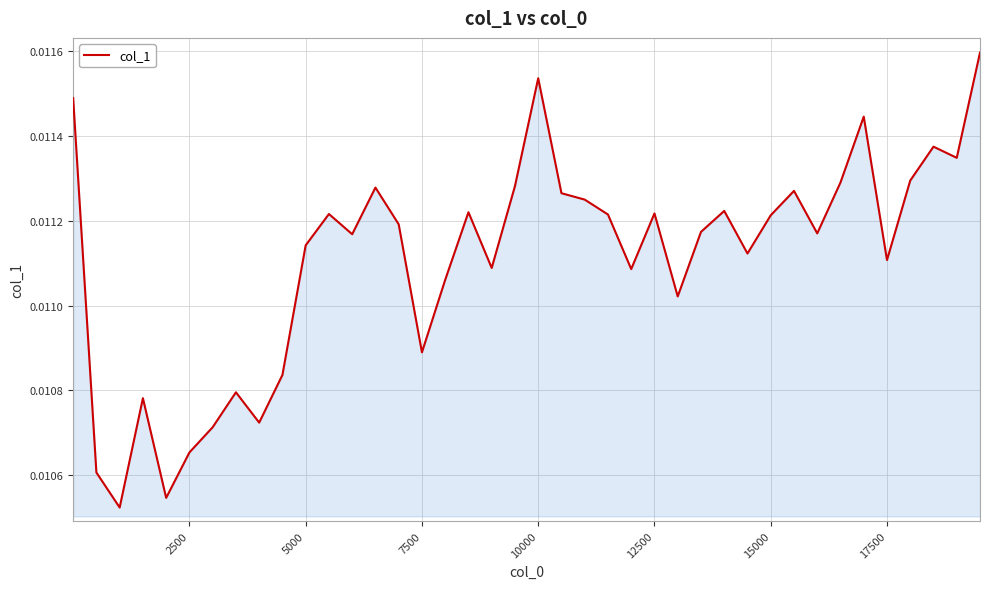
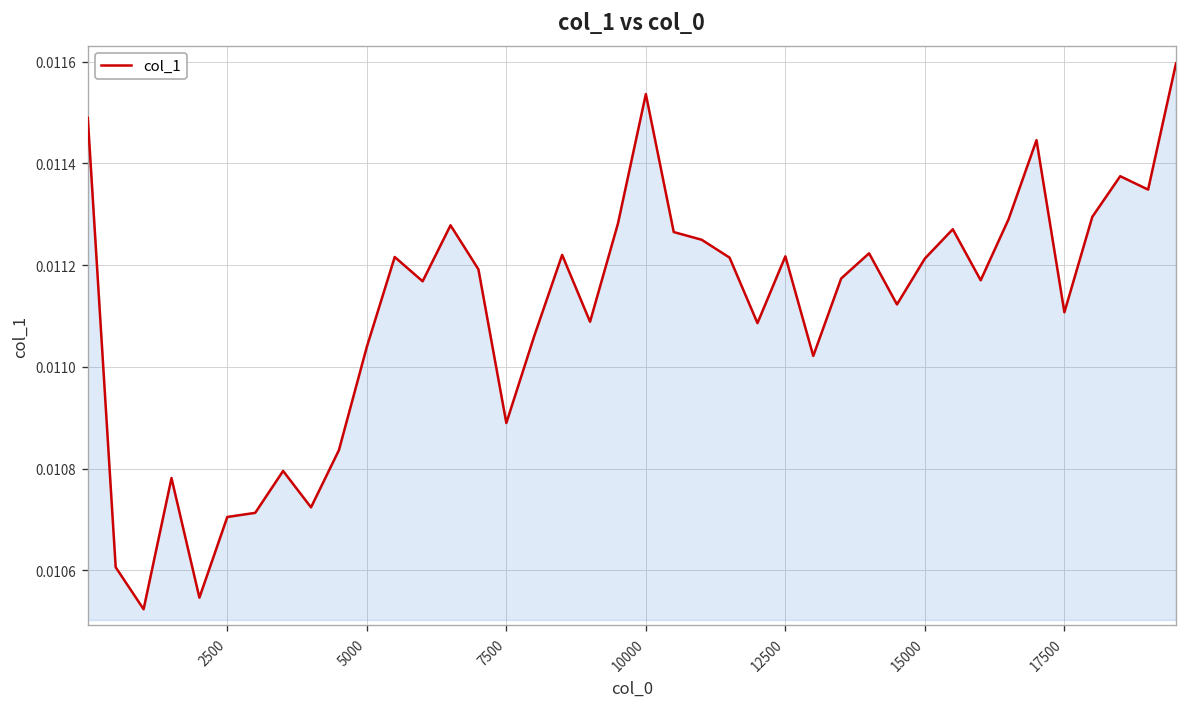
2500: 0.01065 -> 0.01071
5000: 0.01114 -> 0.01104
